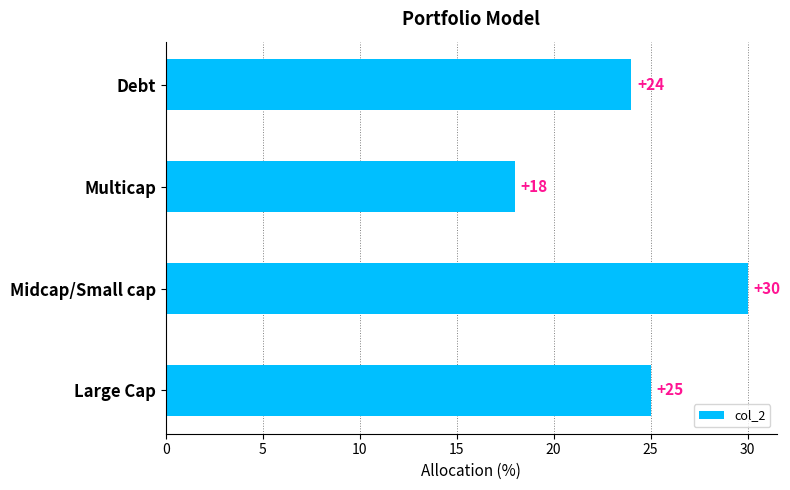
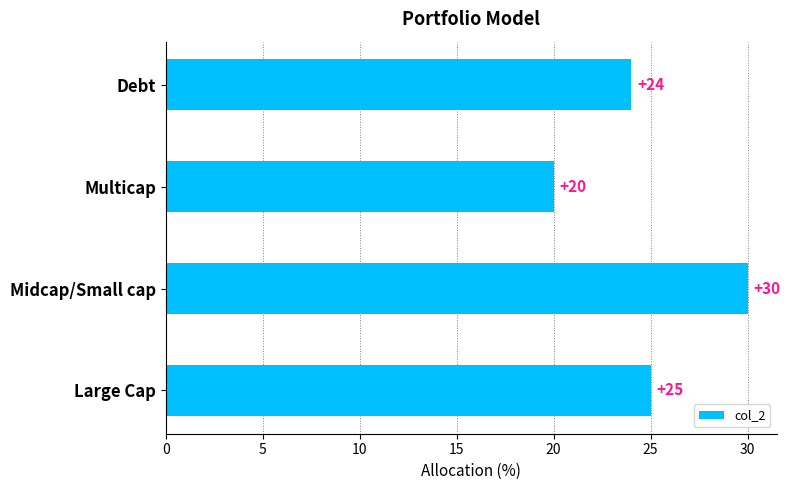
Multicap: +18 -> +20
